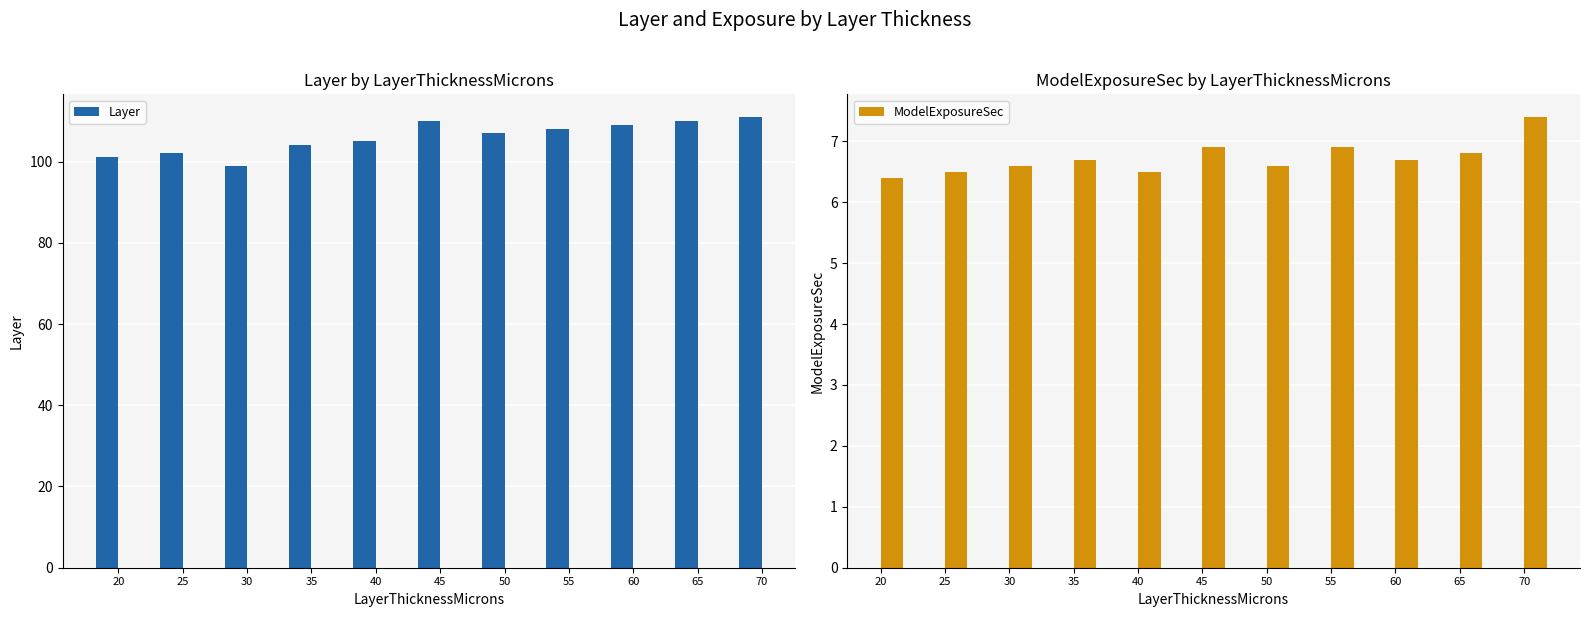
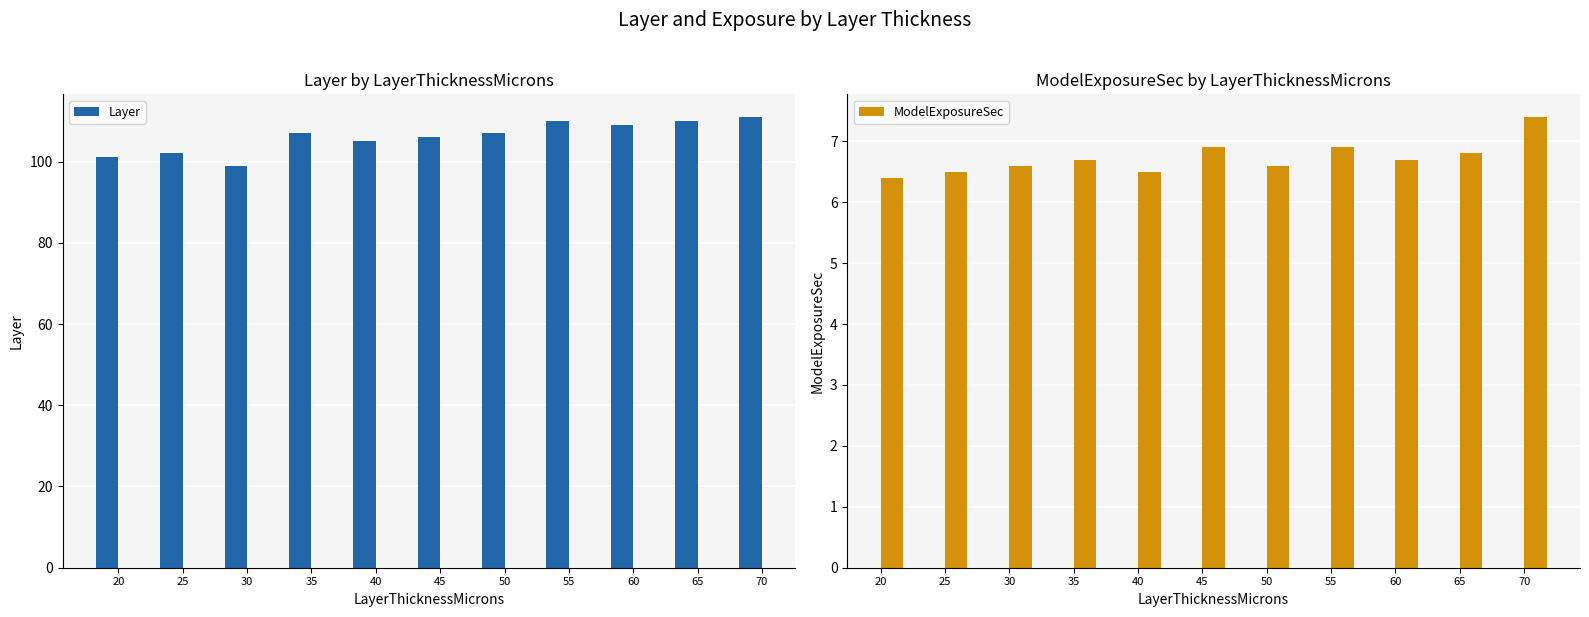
Layer by LayerThicknessMicrons, 35: 104 -> 107
Layer by LayerThicknessMicrons, 45: 110 -> 106
Layer by LayerThicknessMicrons, 55: 108 -> 110
